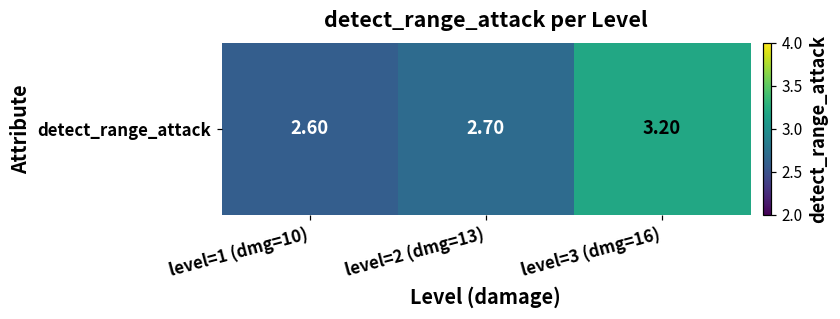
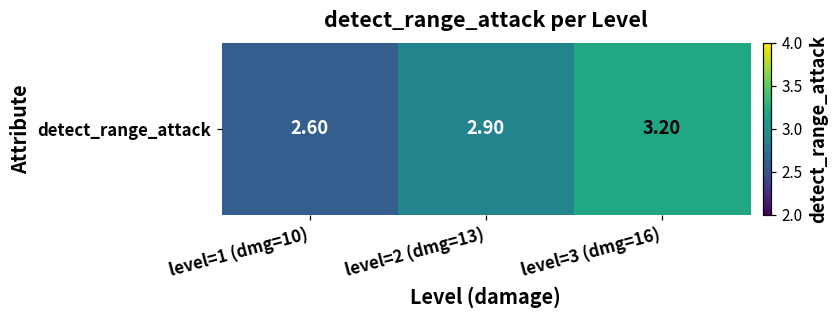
detect_range_attack, level=2 (dmg=13): 2.70 -> 2.90
